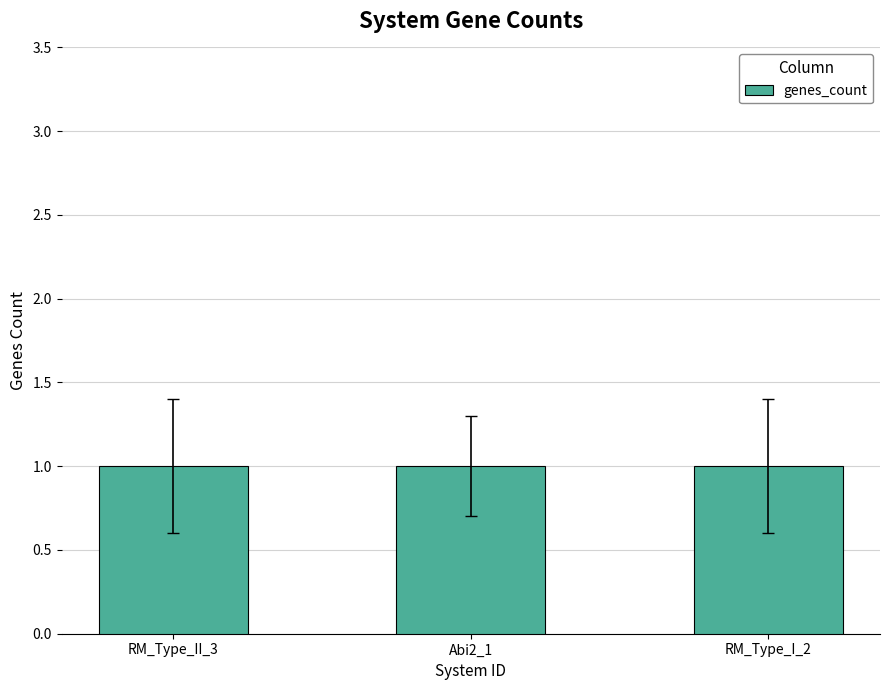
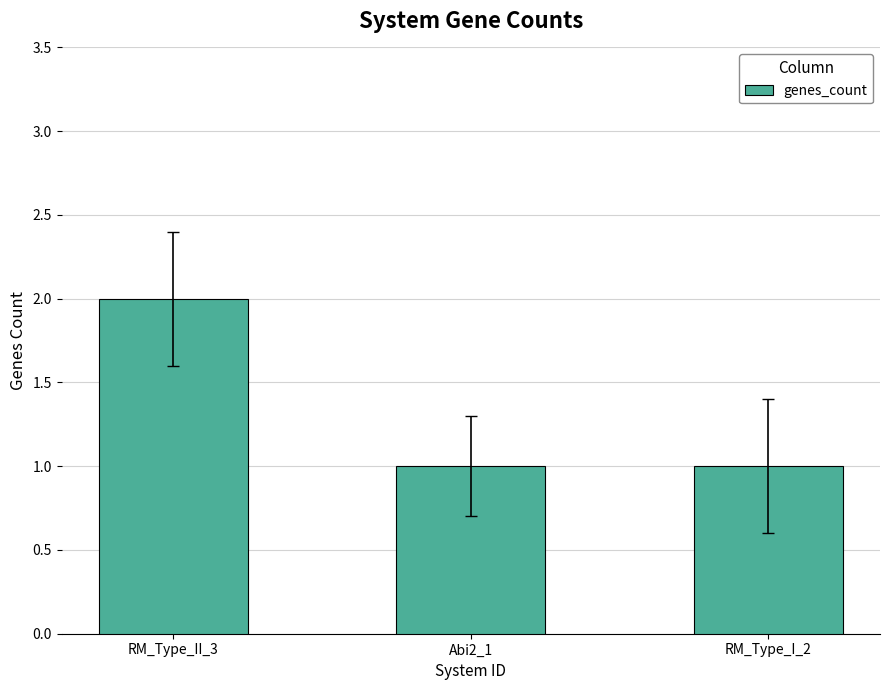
genes_count, RM_Type_II_3: 1 -> 2
